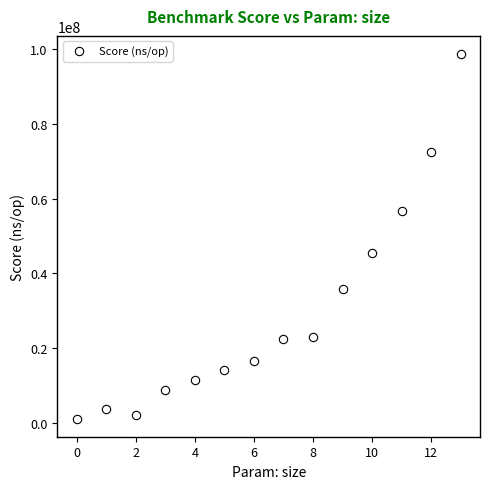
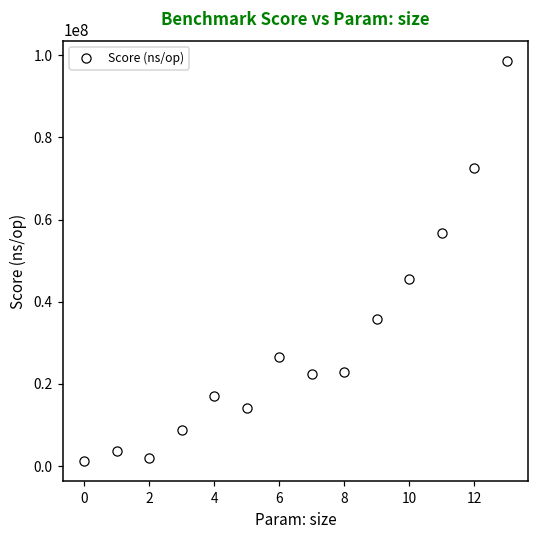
4: 11000000 -> 17000000
6: 17000000 -> 27000000
